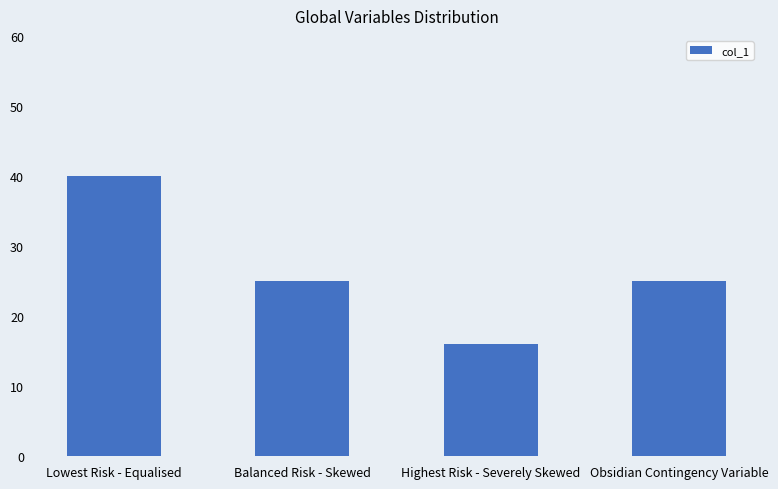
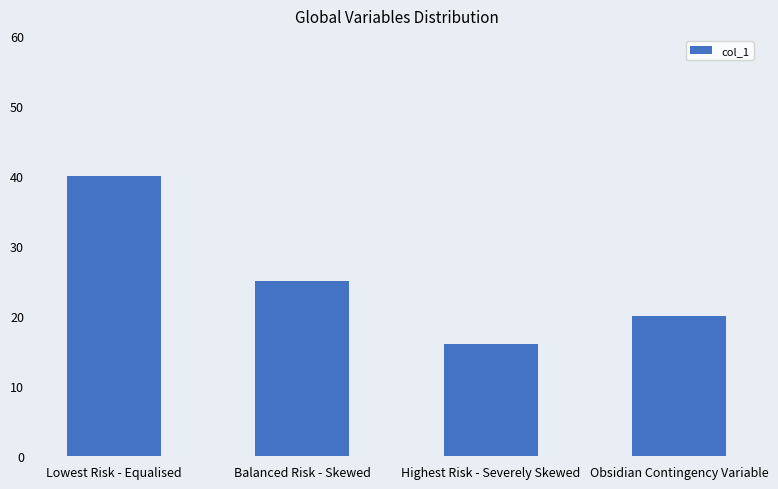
Obsidian Contingency Variable: 25 -> 20
